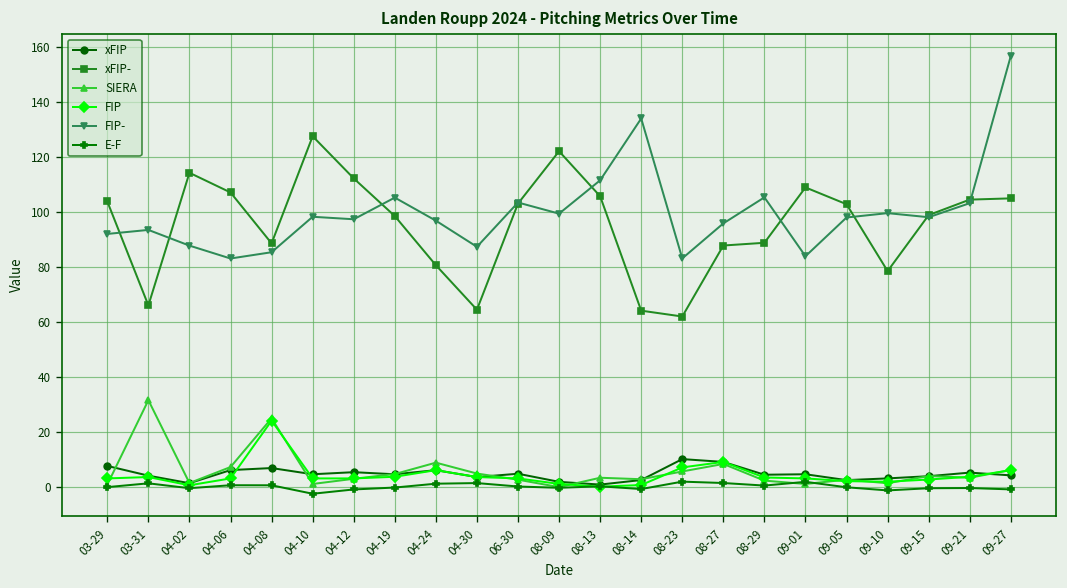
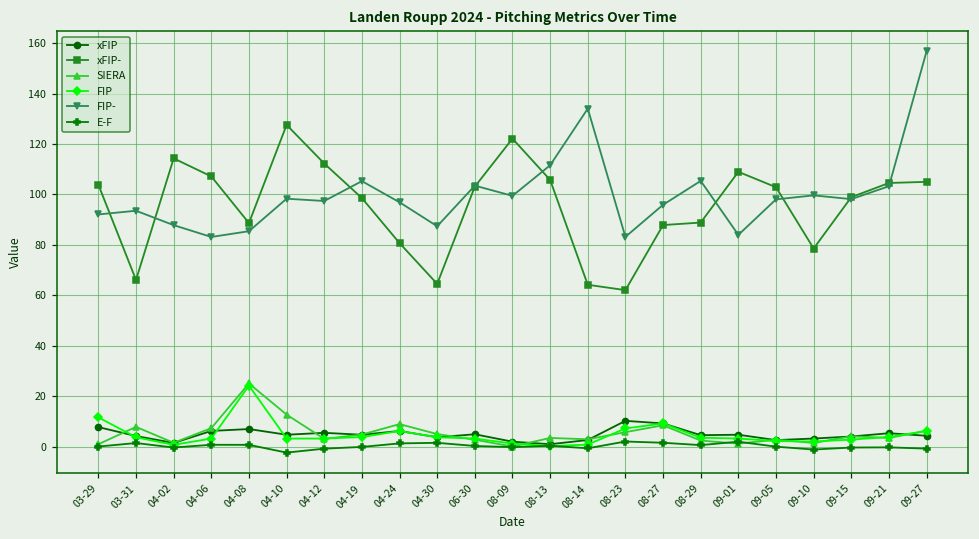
FIP, 03-29: 3 -> 12
SIERA, 03-31: 32 -> 8
SIERA, 04-10: 1 -> 13
